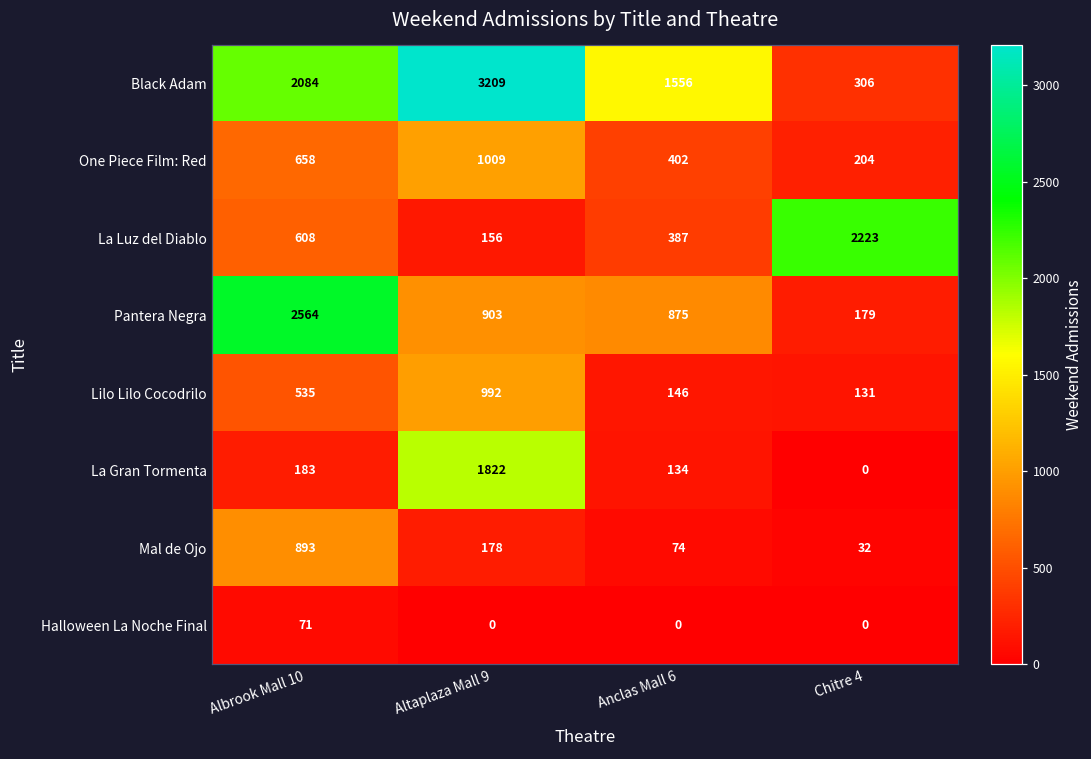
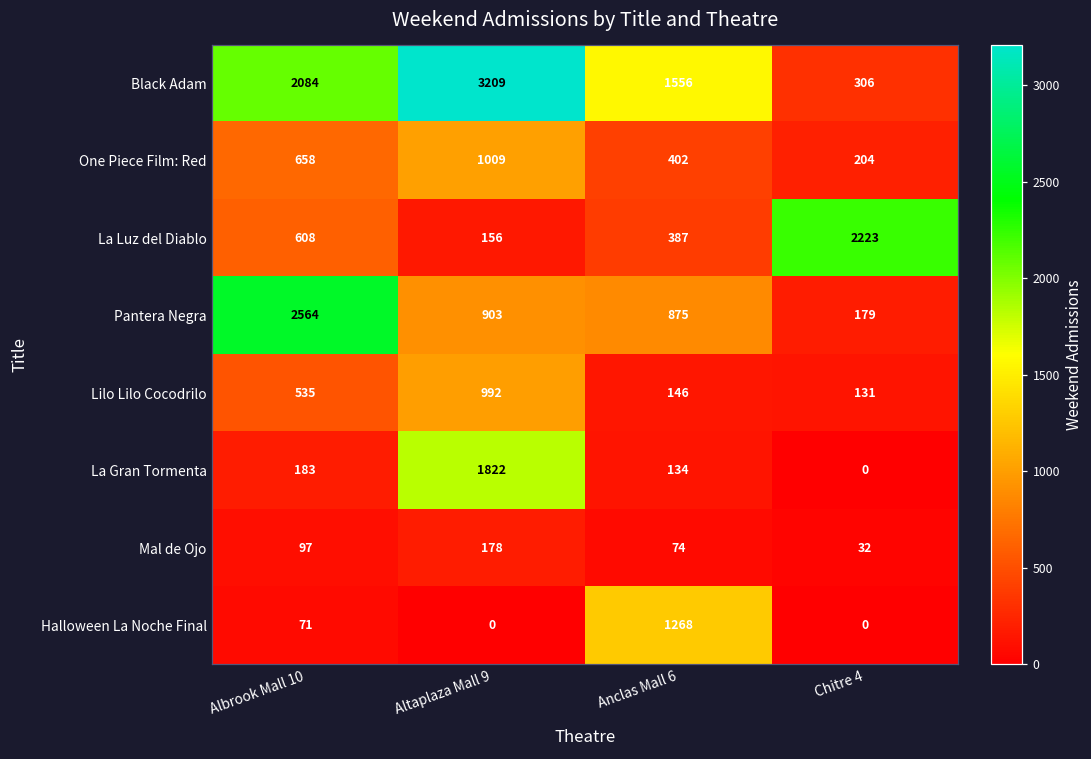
Mal de Ojo, Albrook Mall 10: 893 -> 97
Halloween La Noche Final, Anclas Mall 6: 0 -> 1268
